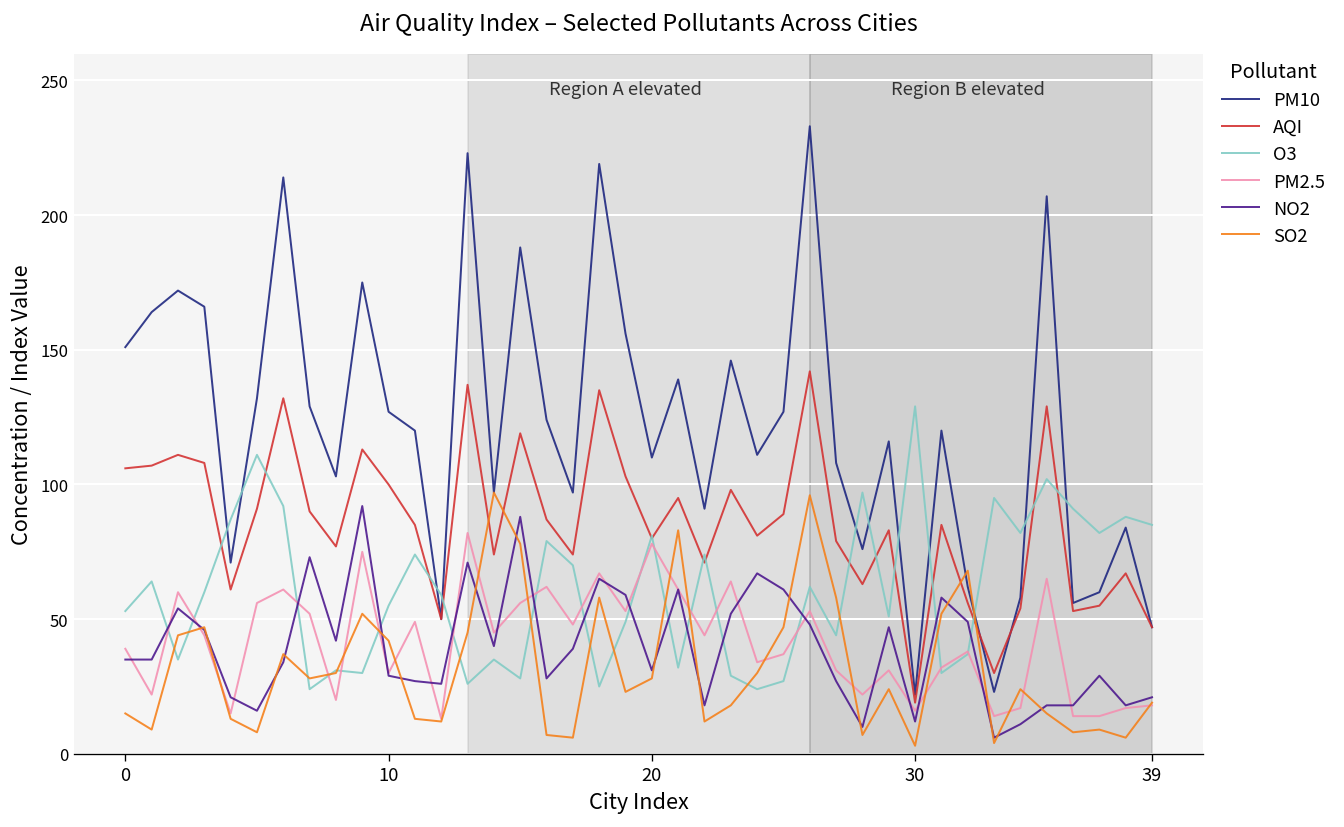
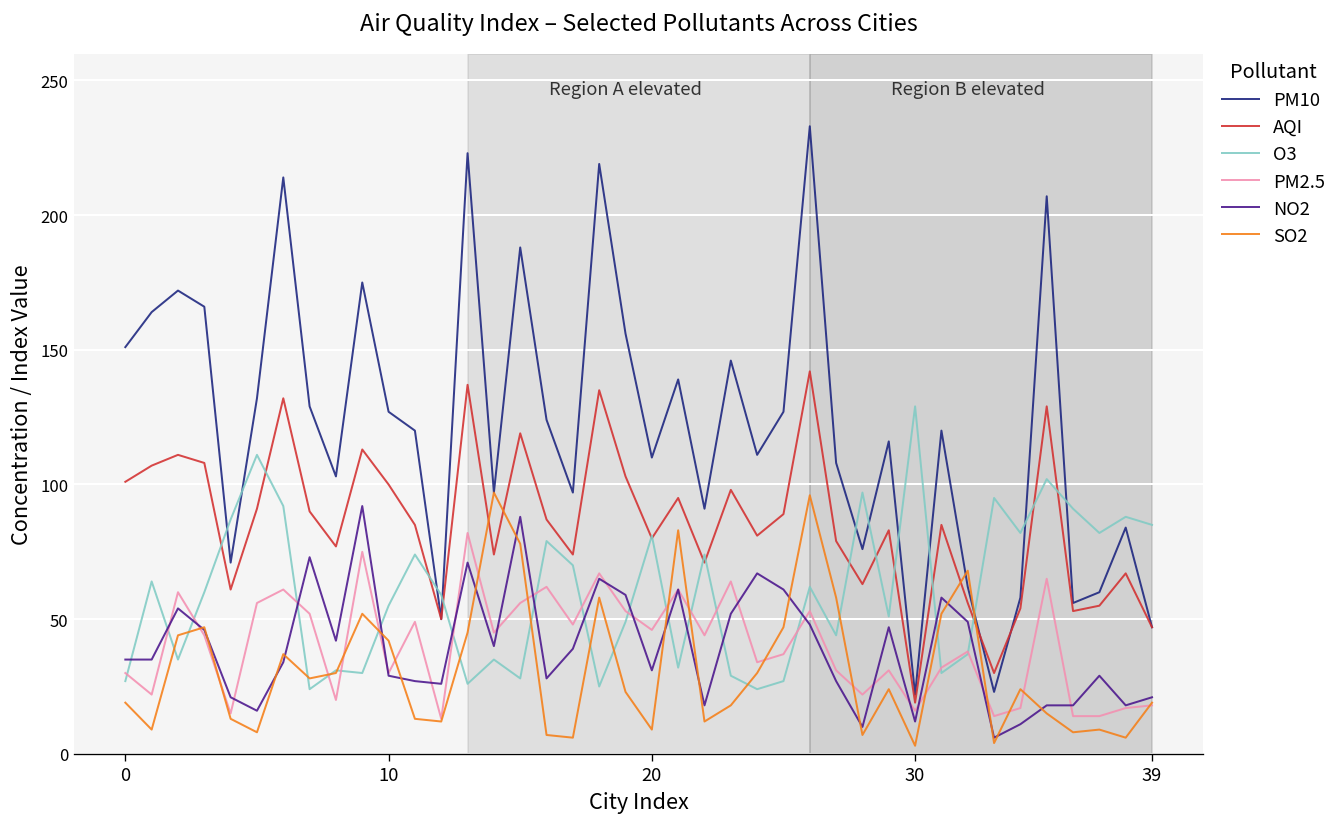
AQI, 0: 106 -> 101
O3, 0: 53 -> 27
PM2.5, 0: 39 -> 30
SO2, 0: 15 -> 19
PM2.5, 20: 78 -> 46
SO2, 20: 28 -> 9
